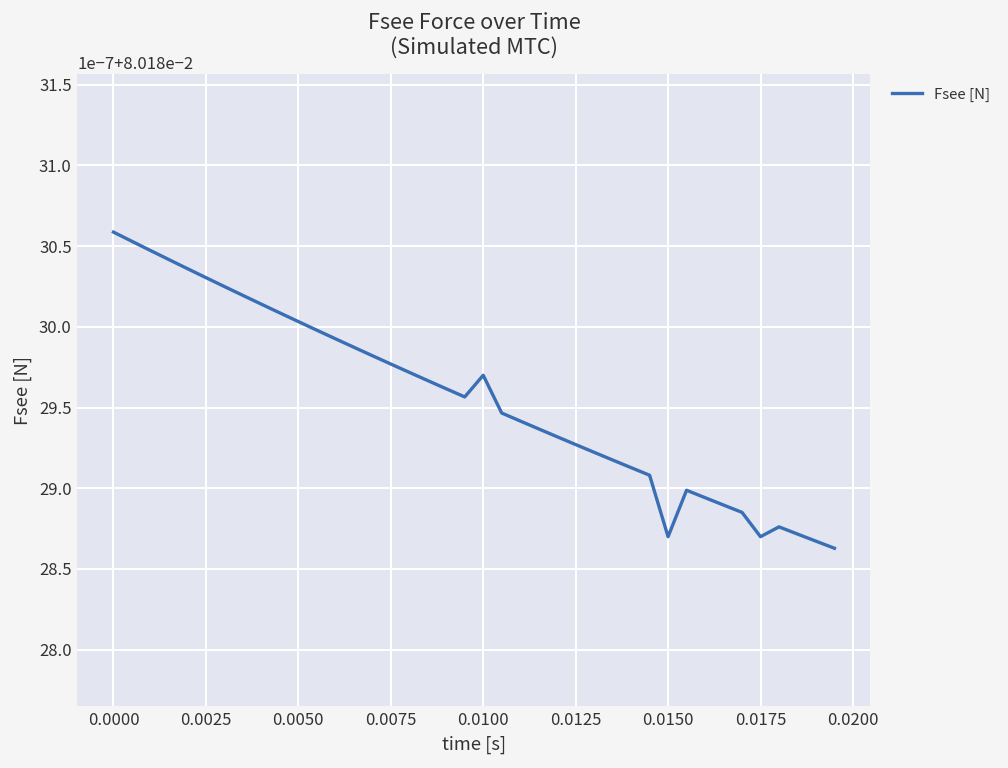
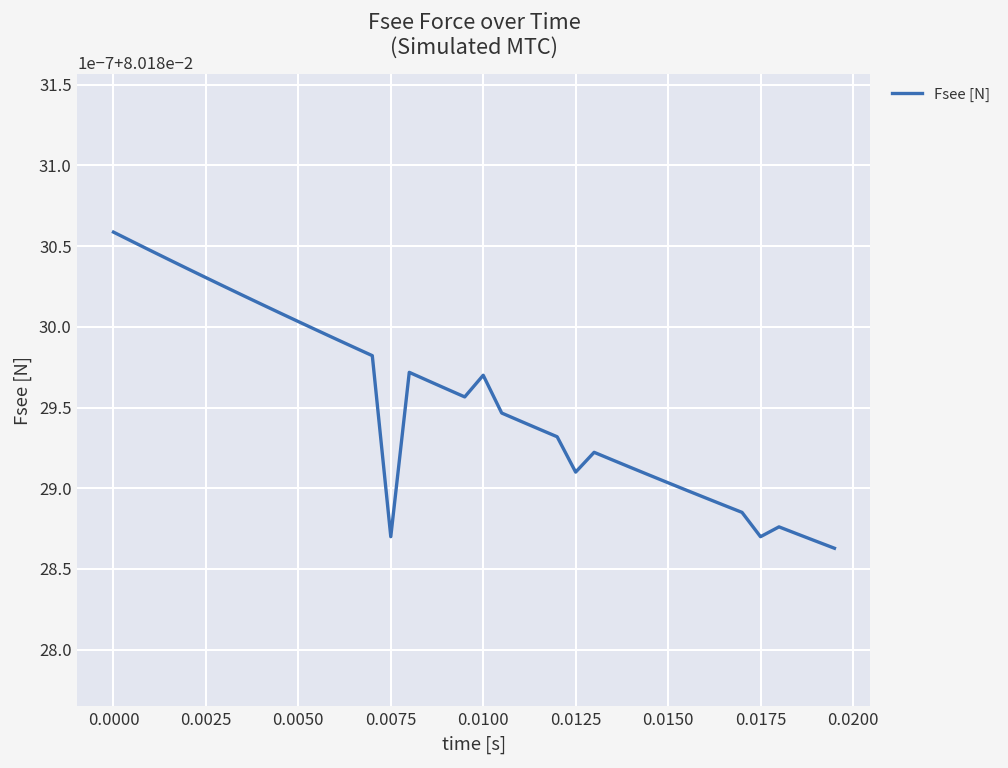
0.0075: 0.080182977 -> 0.080182870
0.0125: 0.080182927 -> 0.080182910
0.0150: 0.080182870 -> 0.080182903
